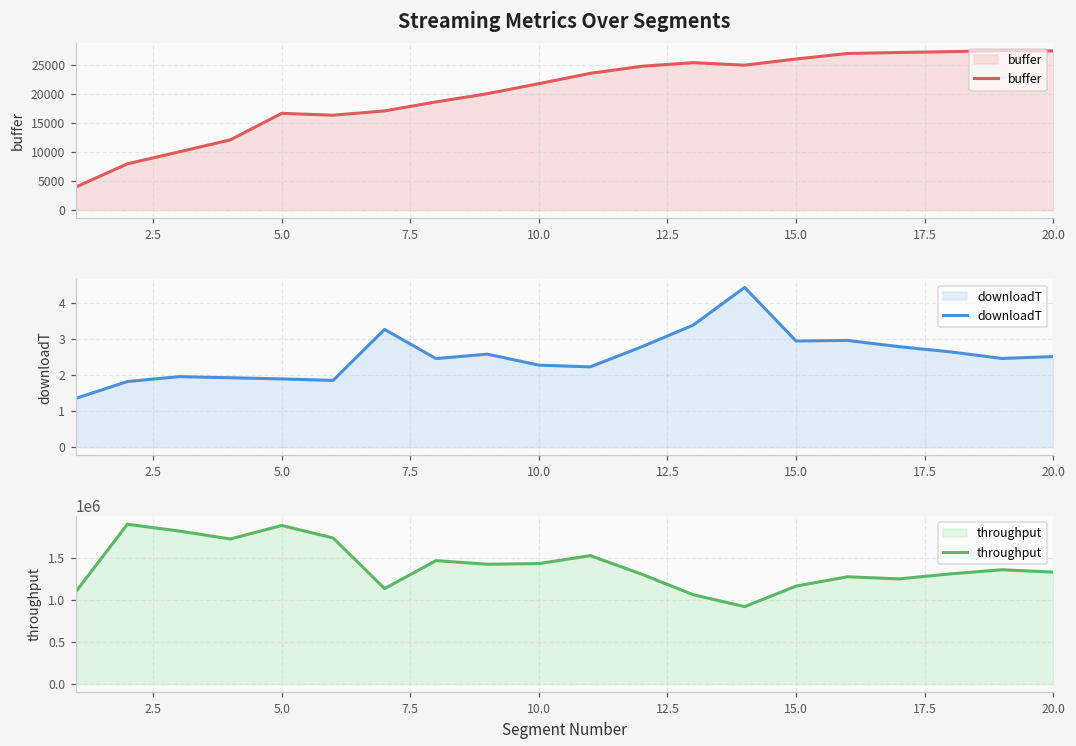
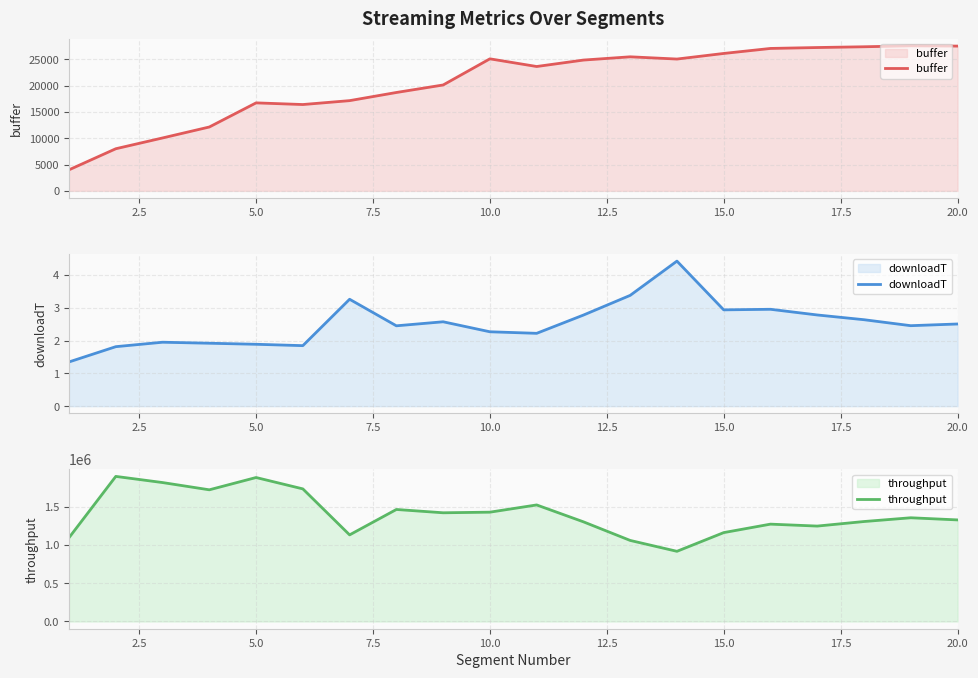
Streaming Metrics Over Segments, 10.0: 22000 -> 25000
